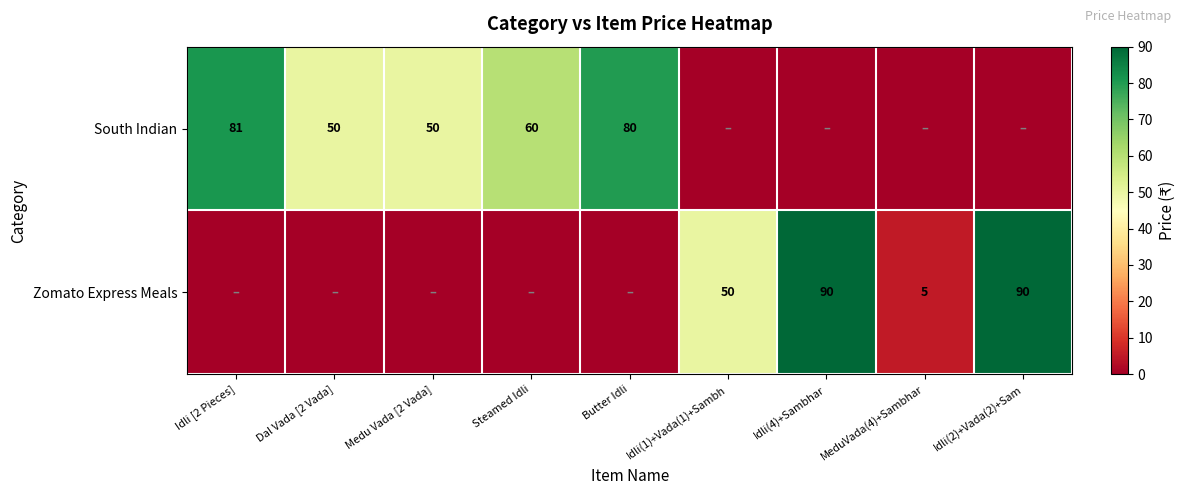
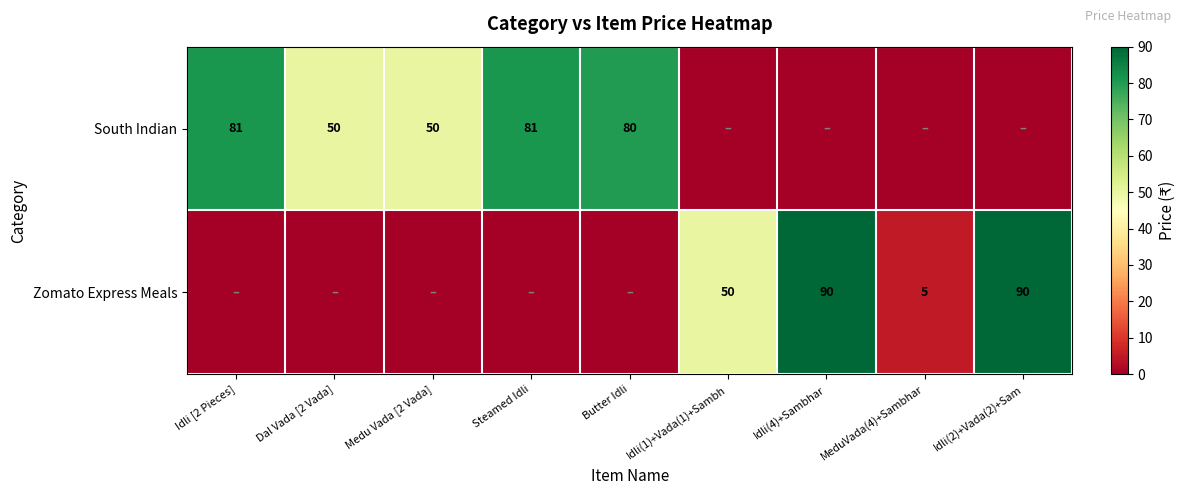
South Indian, Steamed Idli: 60 -> 81
